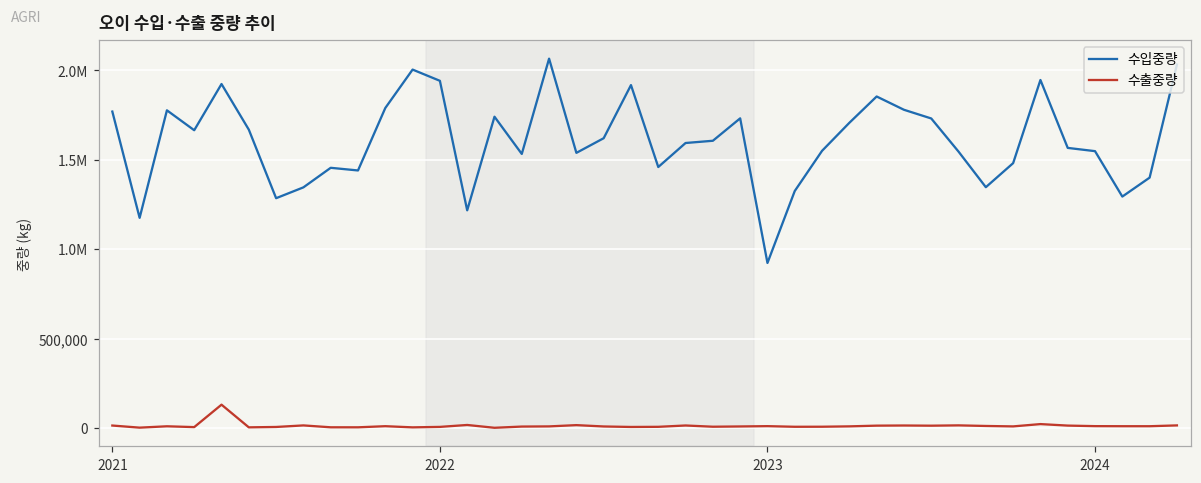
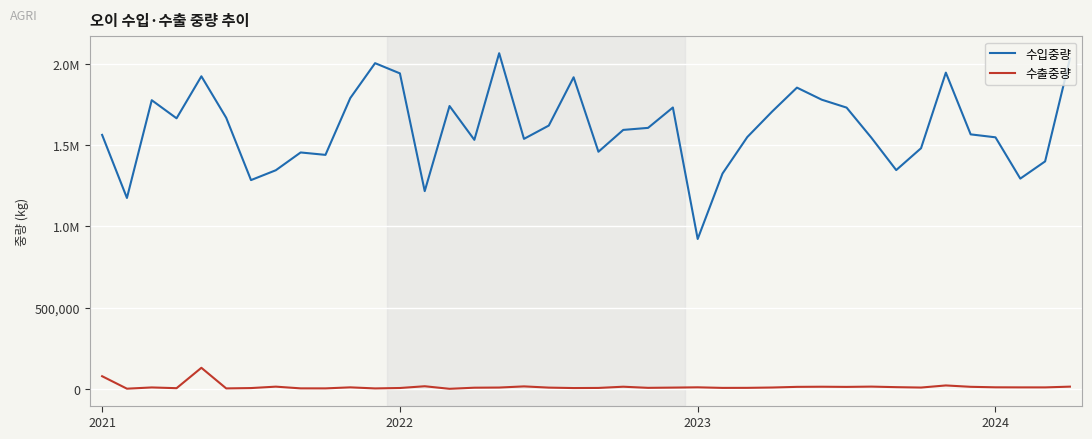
수입중량, 2021: 1,770,000 -> 1,560,000
수출중량, 2021: 10,000 -> 80,000
